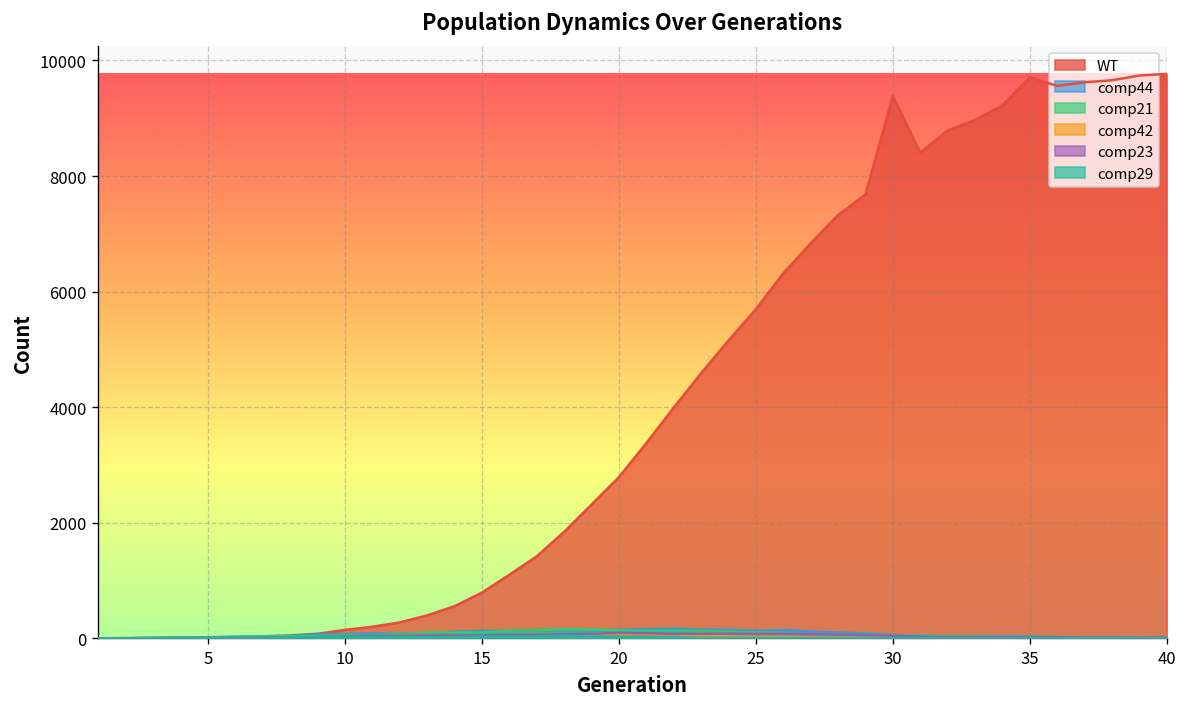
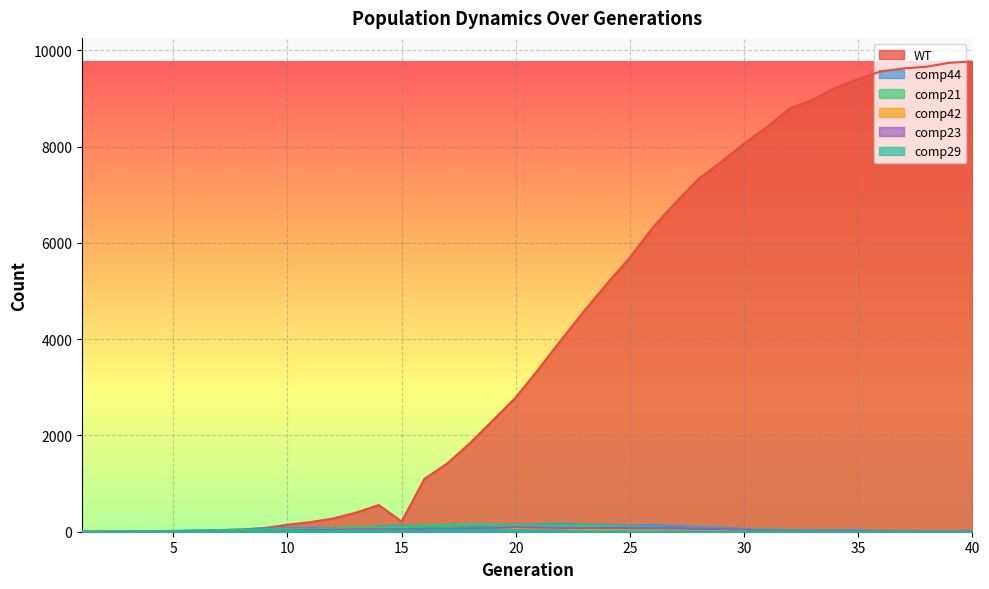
WT, 15: 800 -> 200
WT, 30: 9400 -> 8100
WT, 35: 9700 -> 9400
